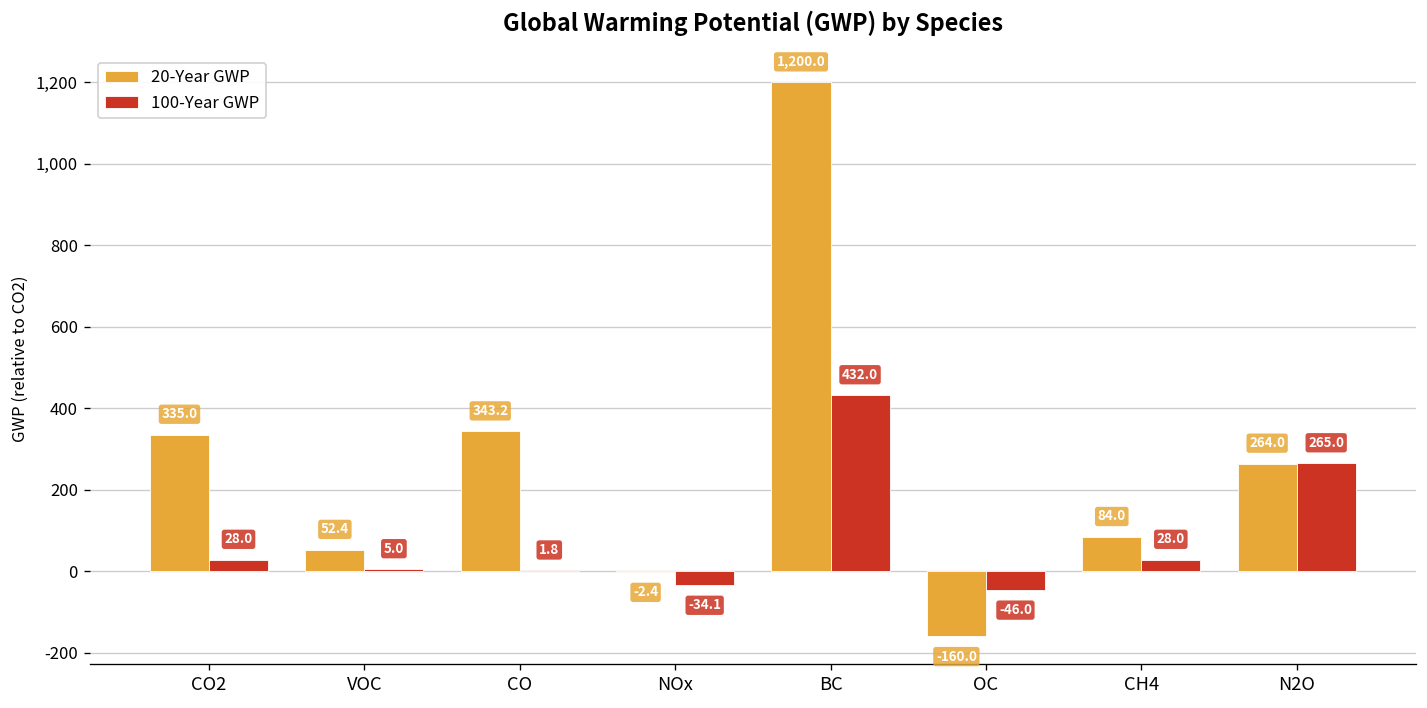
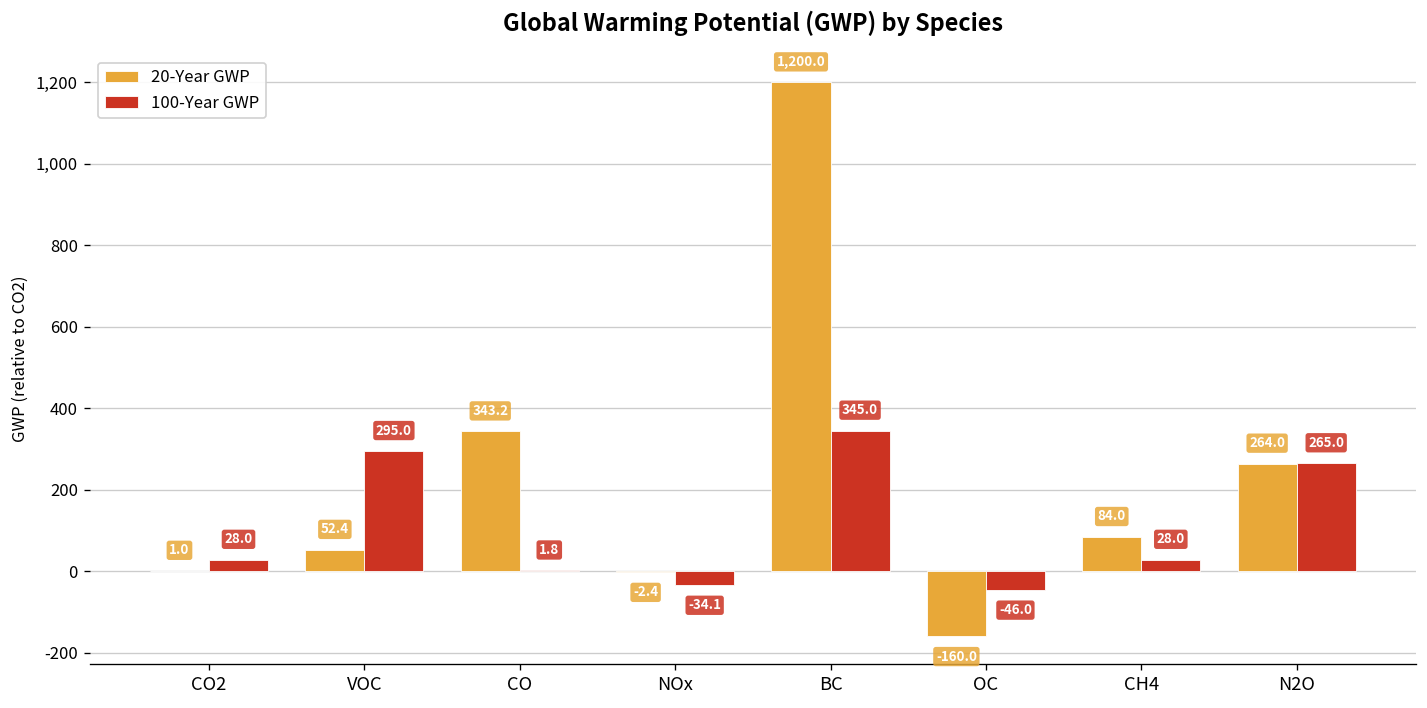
20-Year GWP, CO2: 335.0 -> 1.0
100-Year GWP, VOC: 5.0 -> 295.0
100-Year GWP, BC: 432.0 -> 345.0
